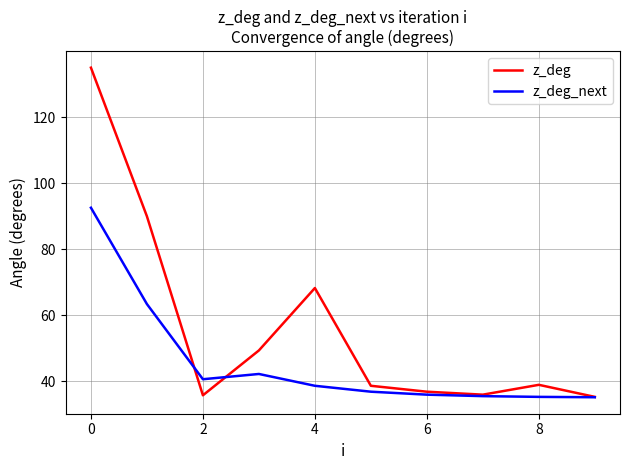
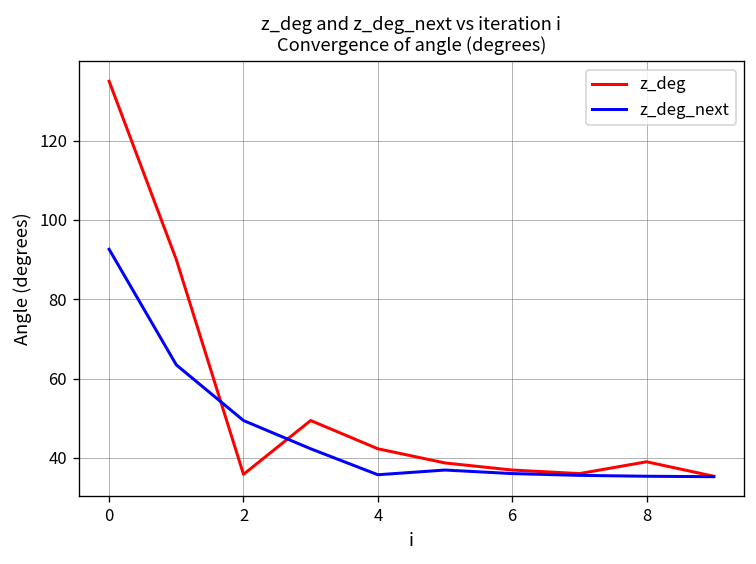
z_deg_next, 2: 41 -> 49
z_deg, 4: 68 -> 42
z_deg_next, 4: 39 -> 36
